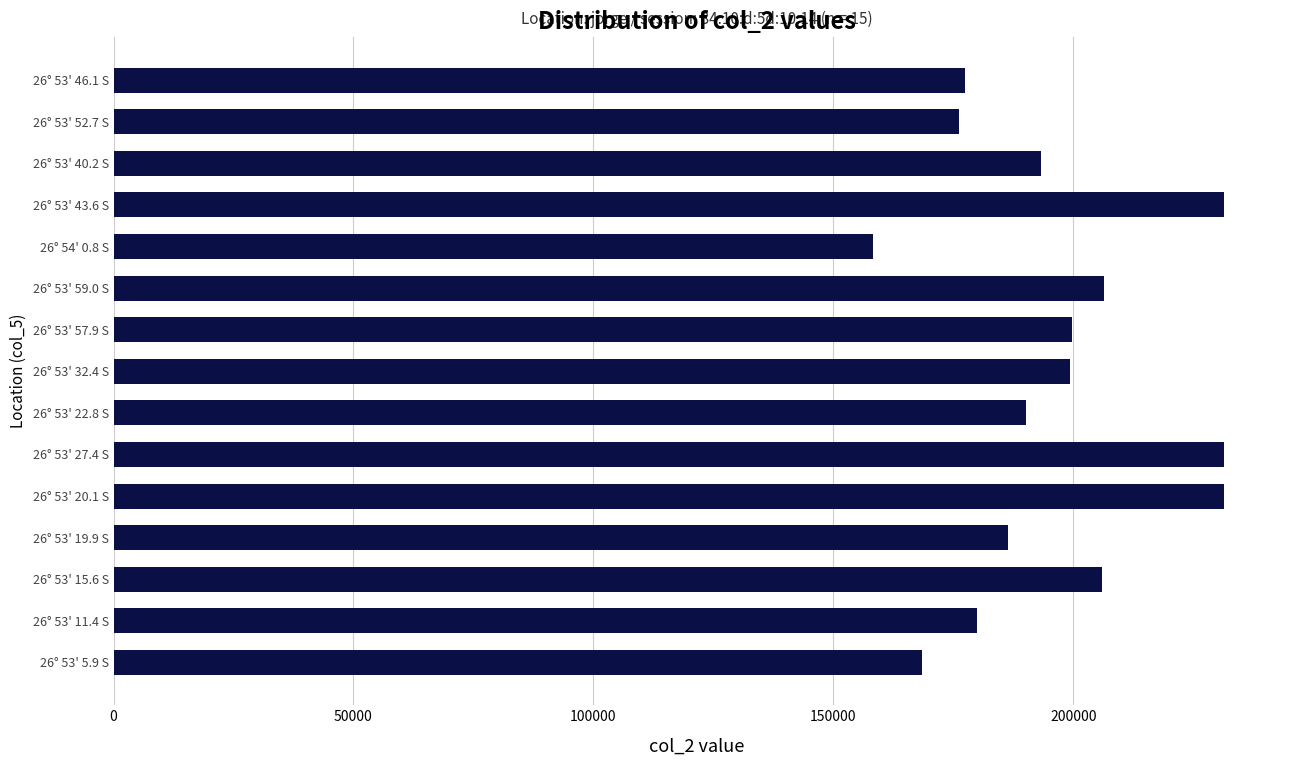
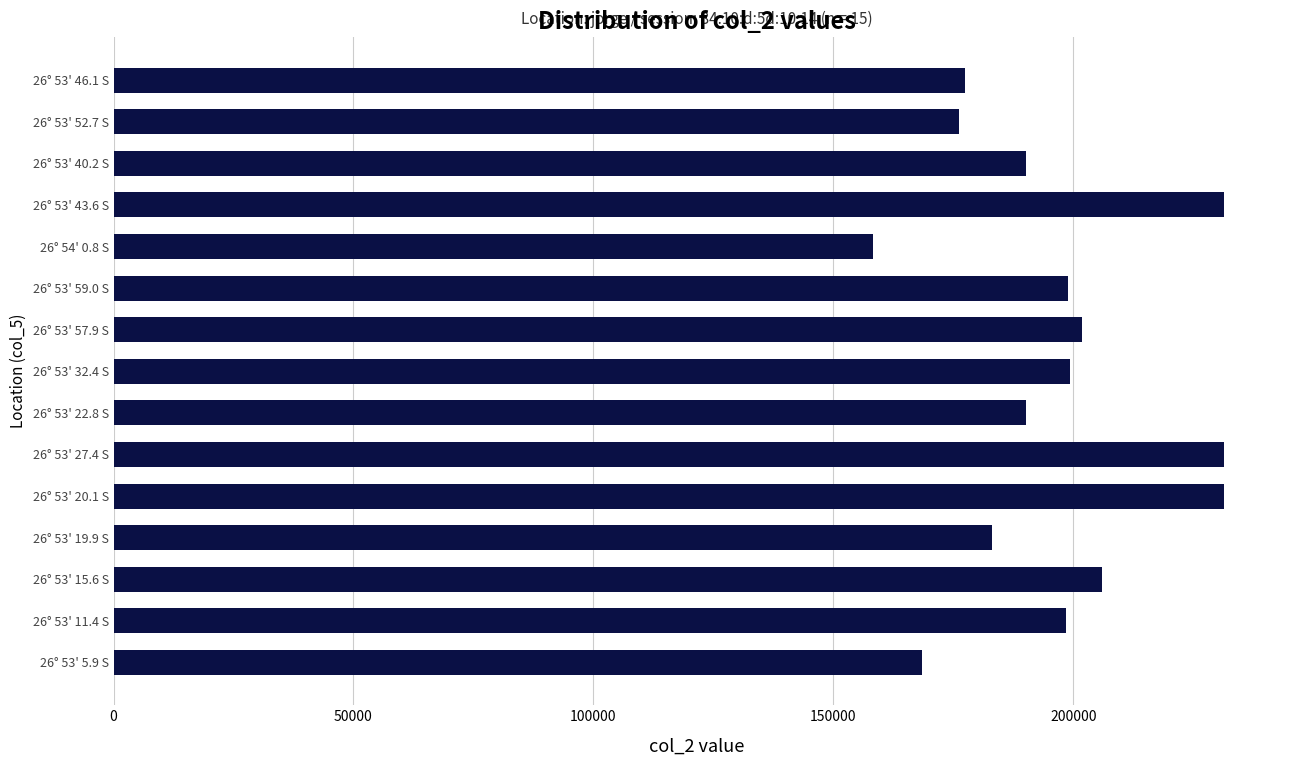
26° 53' 40.2 S: 193000 -> 190000
26° 53' 59.0 S: 206000 -> 199000
26° 53' 57.9 S: 200000 -> 202000
26° 53' 19.9 S: 186000 -> 183000
26° 53' 11.4 S: 180000 -> 199000
